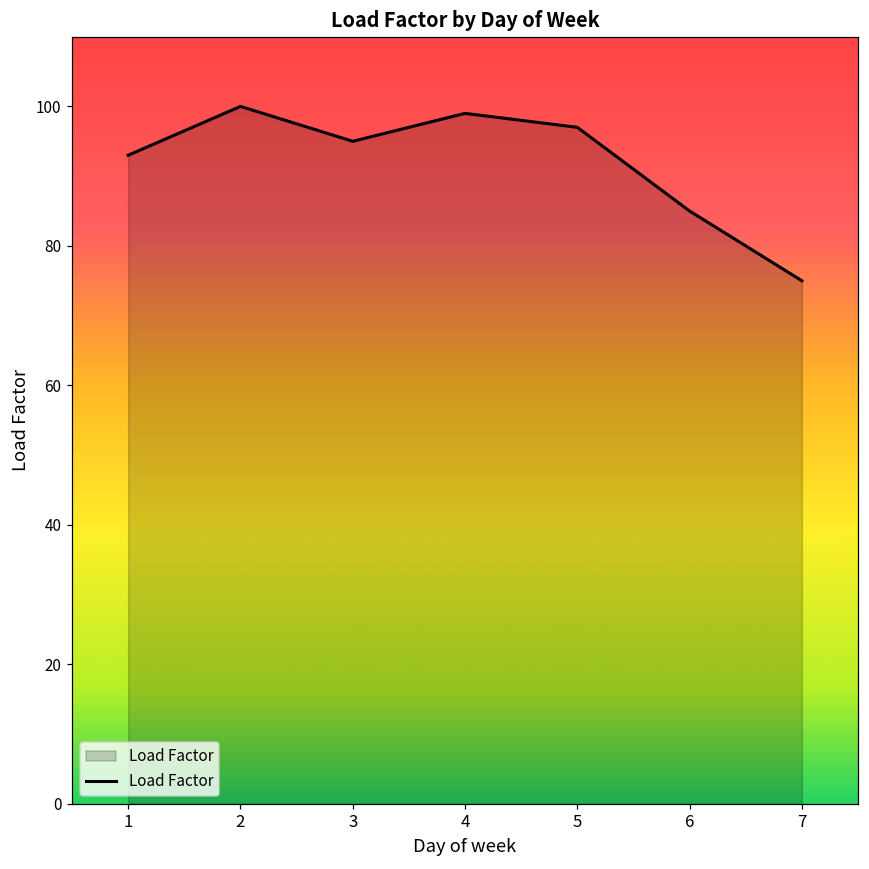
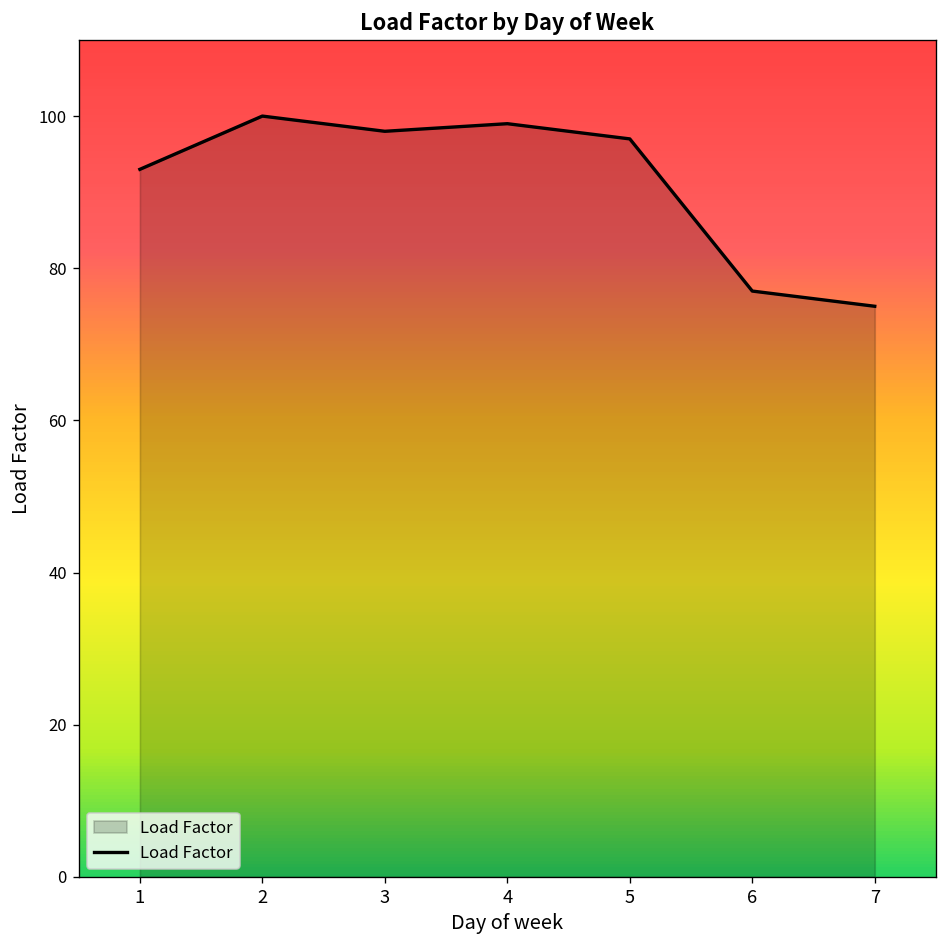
3: 95 -> 98
6: 85 -> 77
